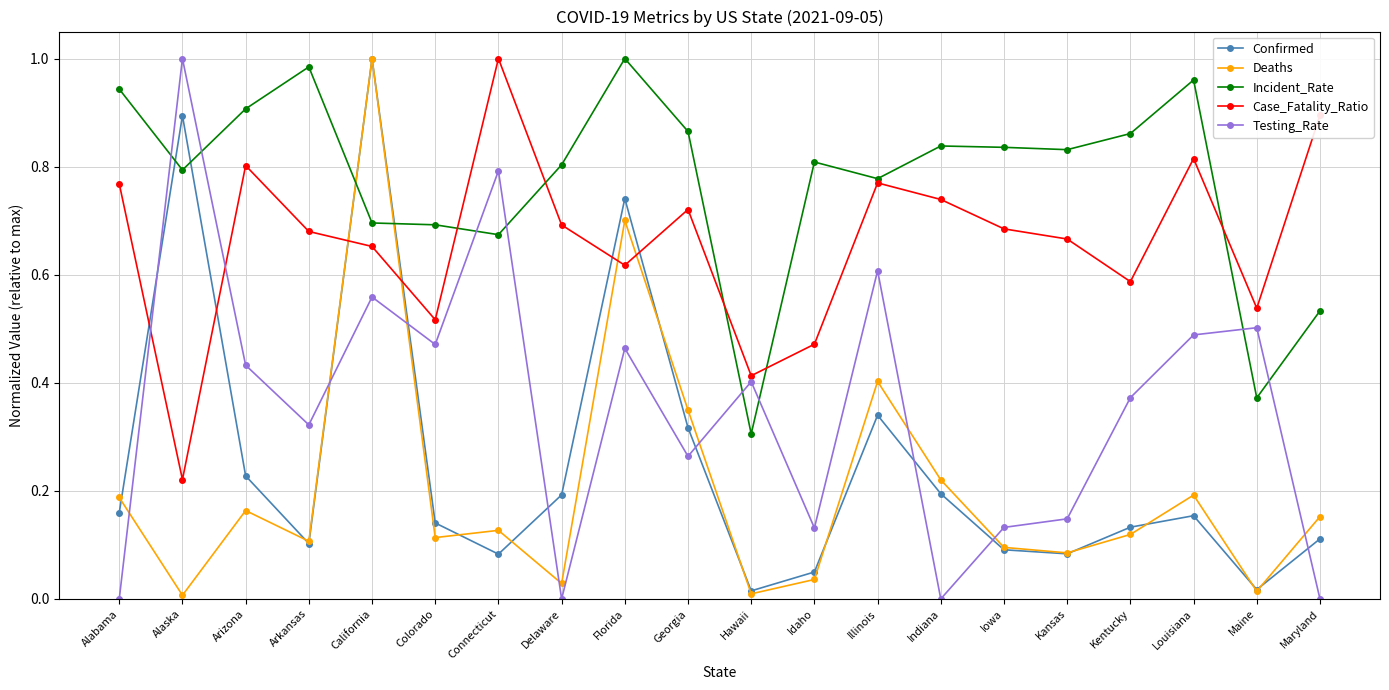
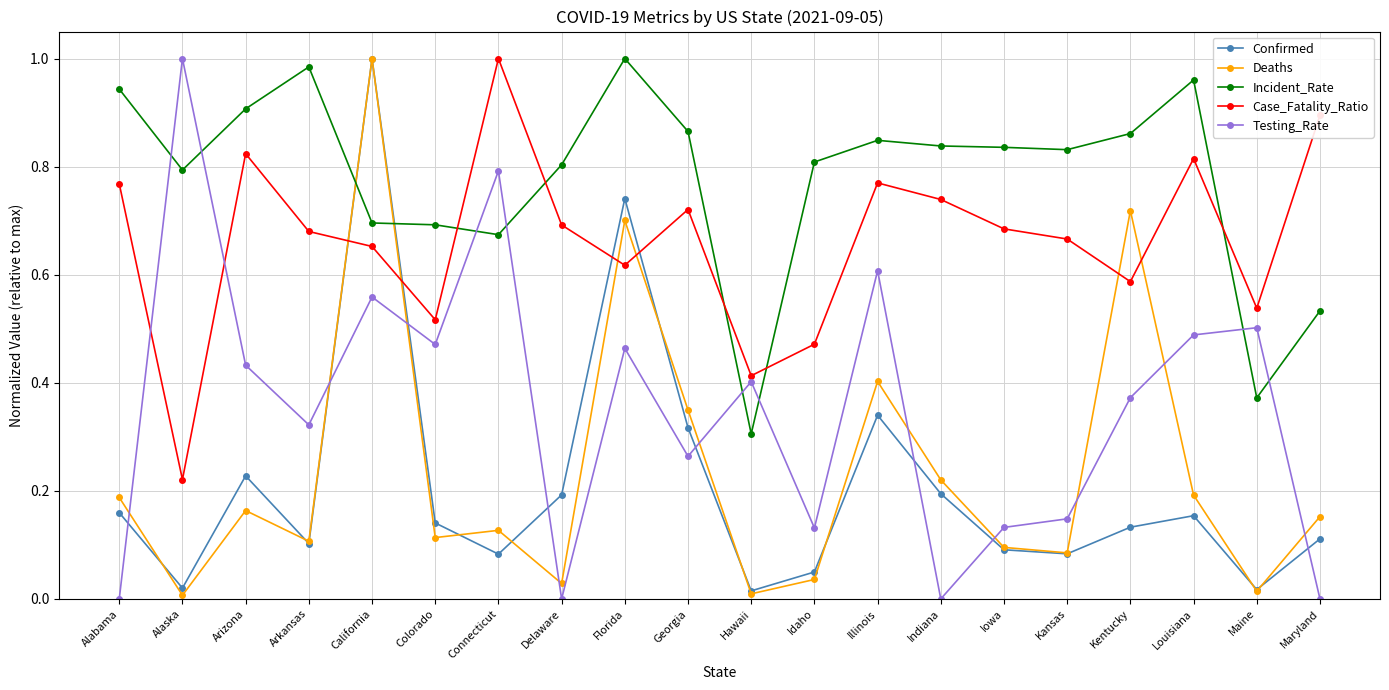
Confirmed, Alaska: 0.89 -> 0.02
Case_Fatality_Ratio, Arizona: 0.80 -> 0.82
Incident_Rate, Illinois: 0.78 -> 0.85
Deaths, Kentucky: 0.12 -> 0.72
